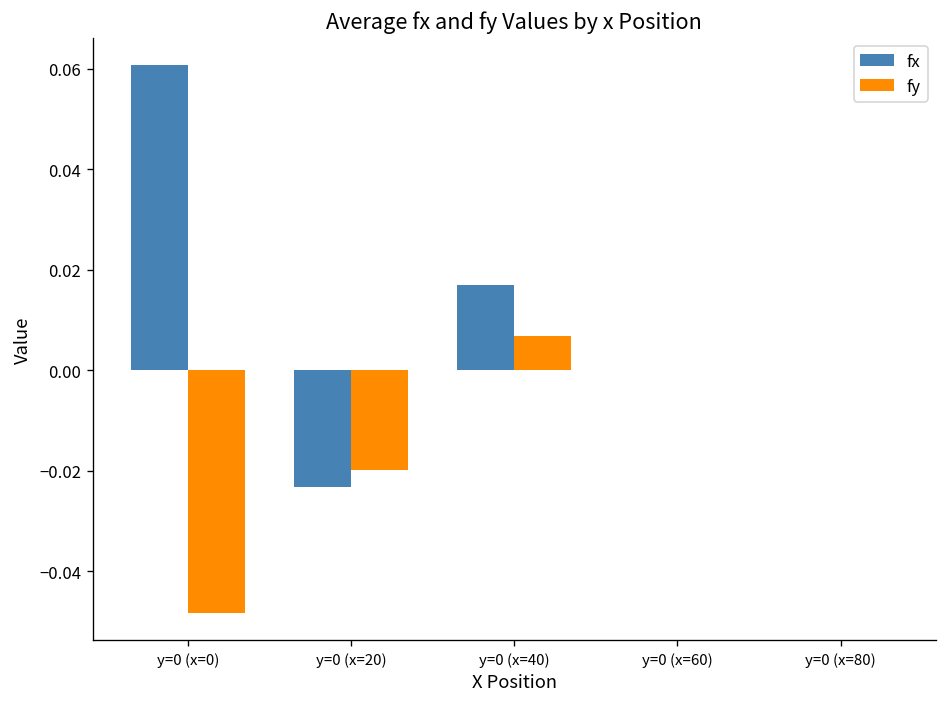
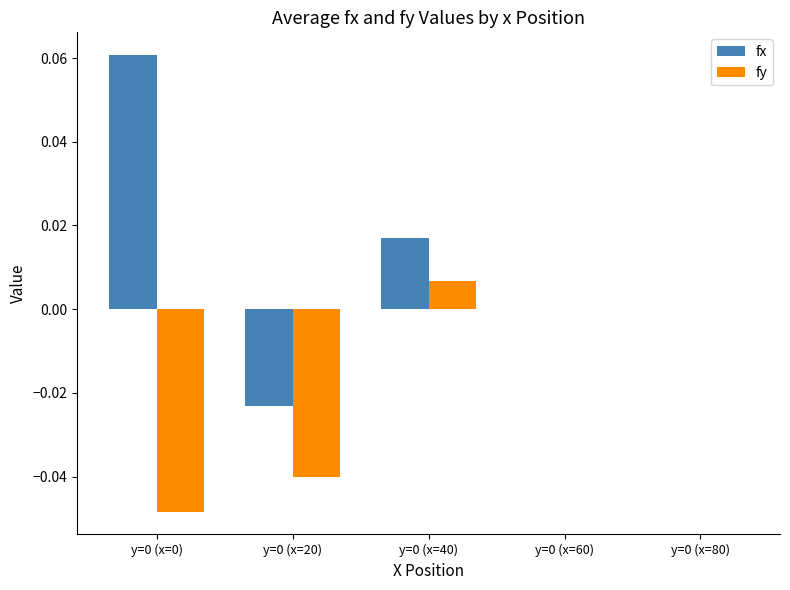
fy, y=0 (x=20): -0.020 -> -0.040
